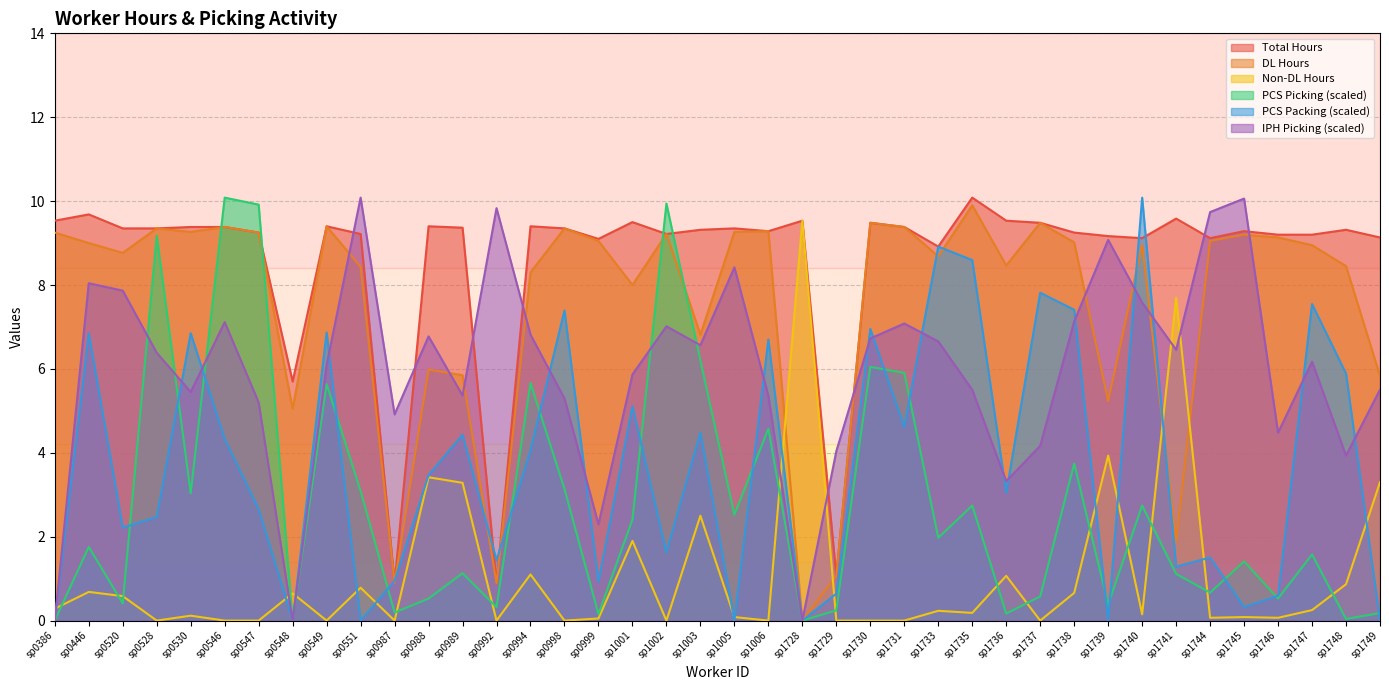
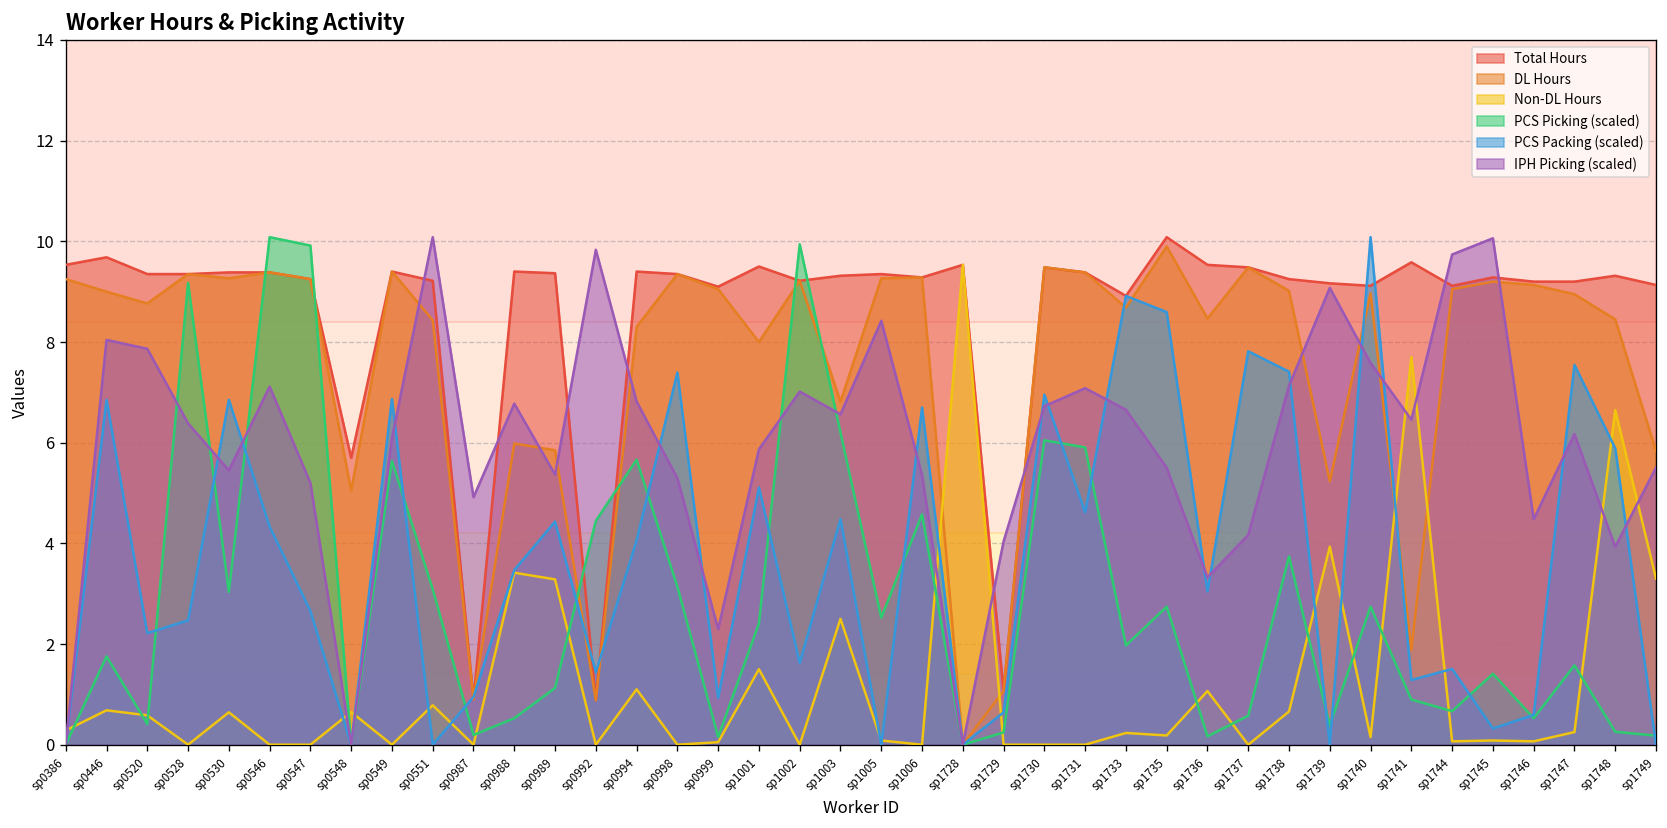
Non-DL Hours, sp0530: 0.1 -> 0.6
PCS Picking (scaled), sp0992: 0.3 -> 4.4
Non-DL Hours, sp1001: 1.9 -> 1.5
PCS Picking (scaled), sp1741: 1.1 -> 0.9
Non-DL Hours, sp1748: 0.9 -> 6.6
PCS Picking (scaled), sp1748: 0.0 -> 0.3
